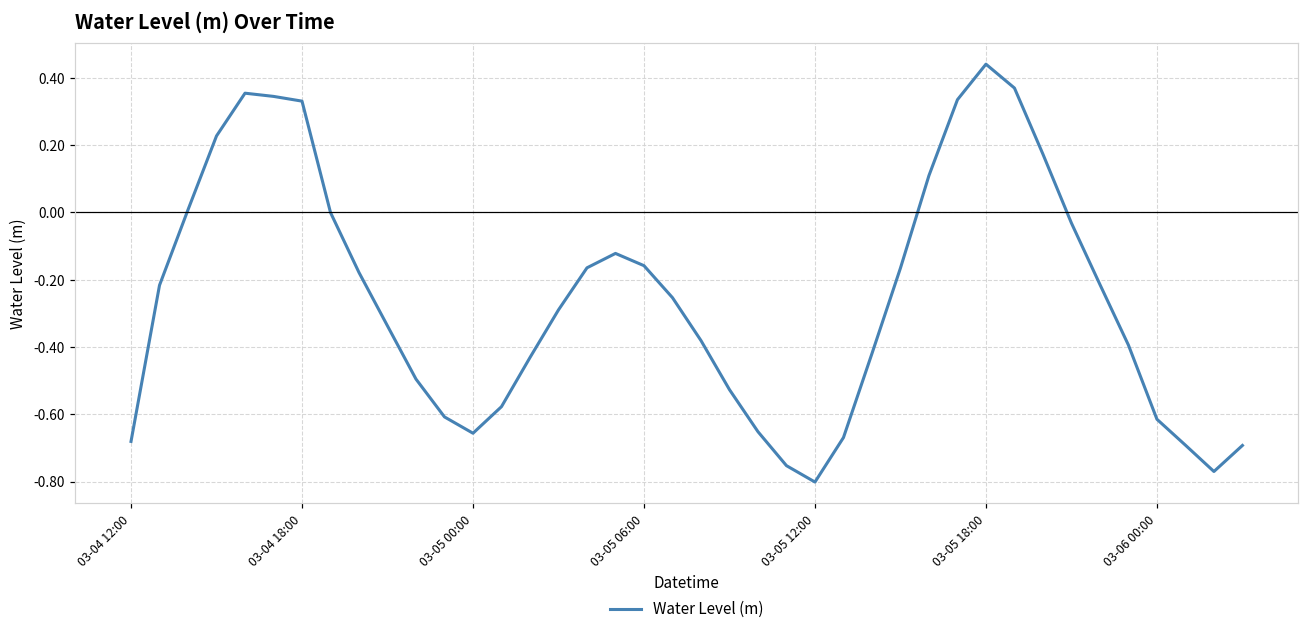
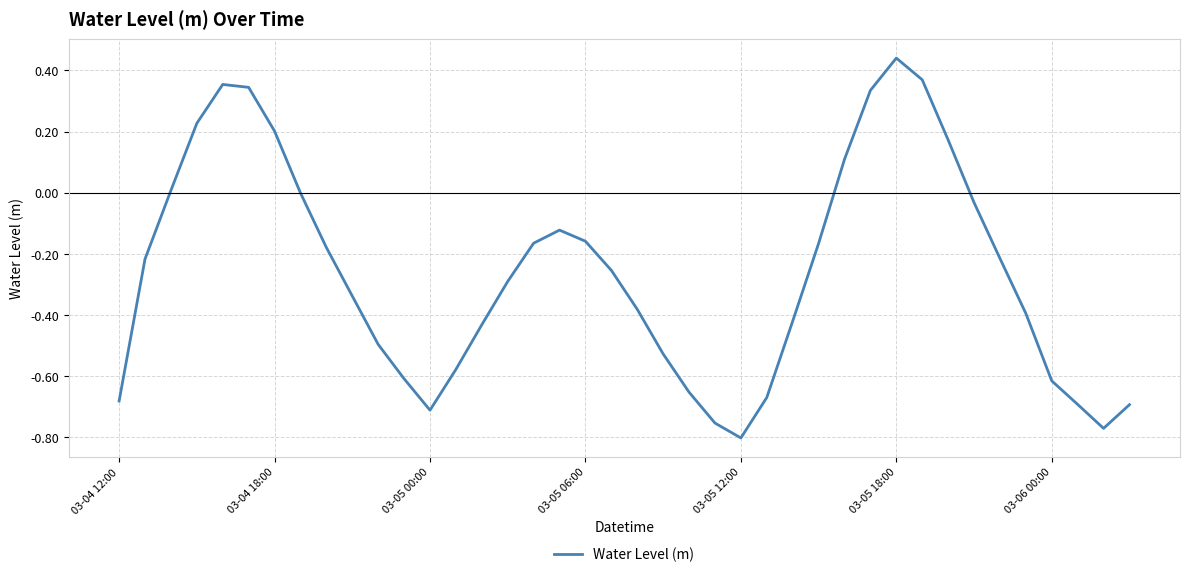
03-04 18:00: 0.33 -> 0.20
03-05 00:00: -0.66 -> -0.71
